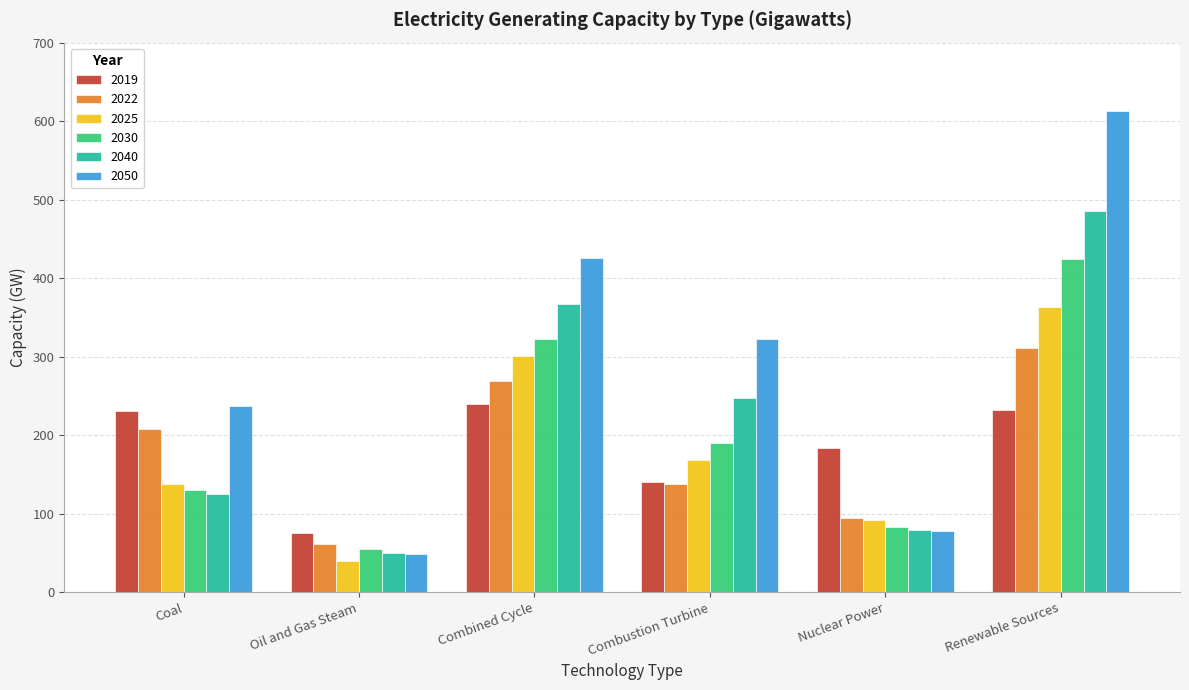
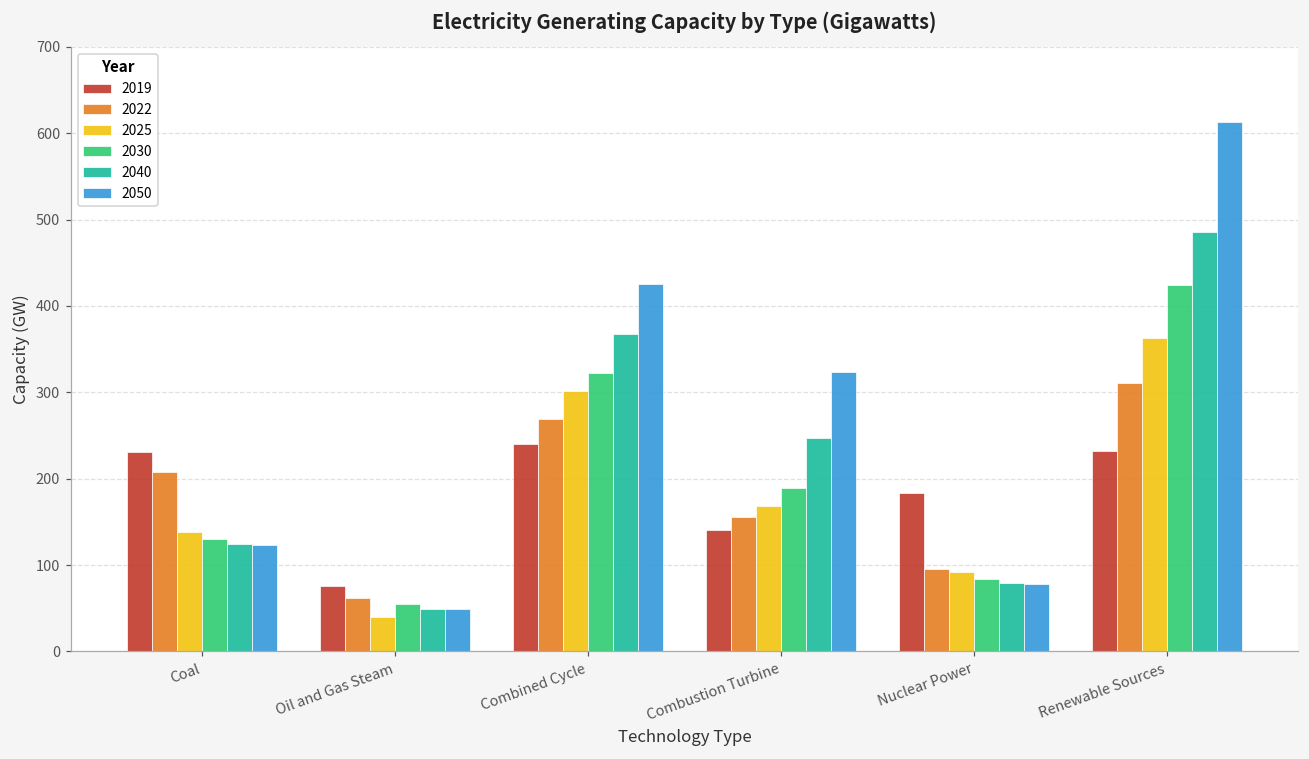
2050, Coal: 240 -> 120
2022, Combustion Turbine: 140 -> 160
